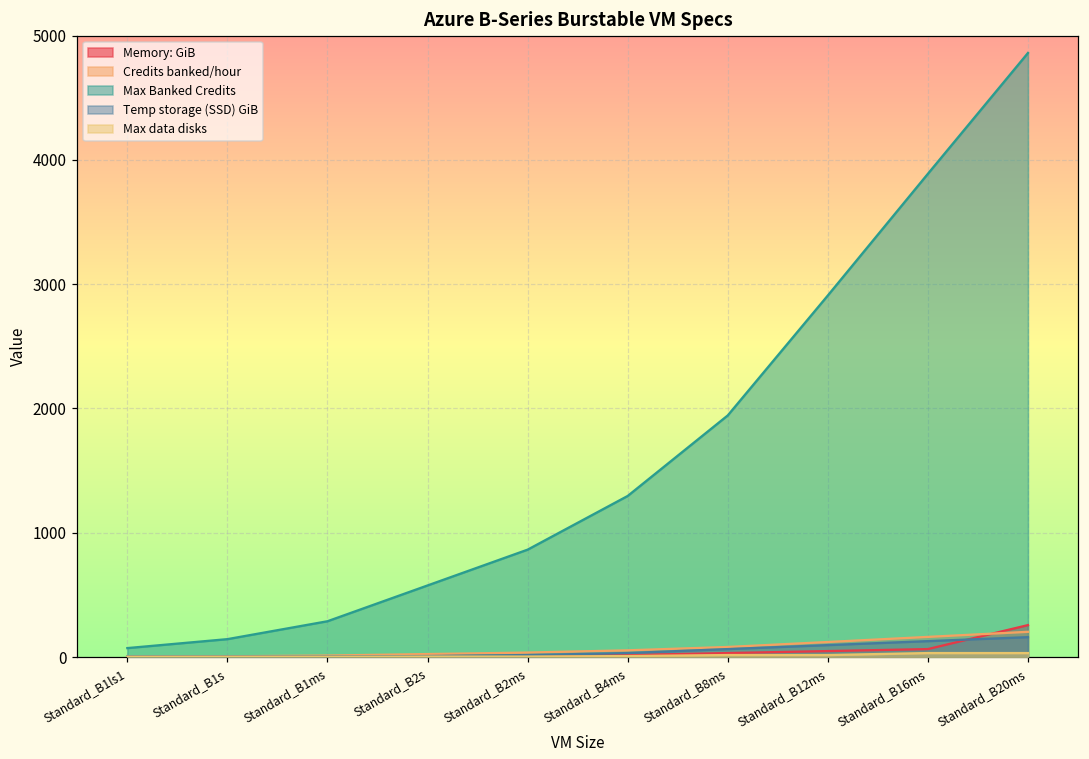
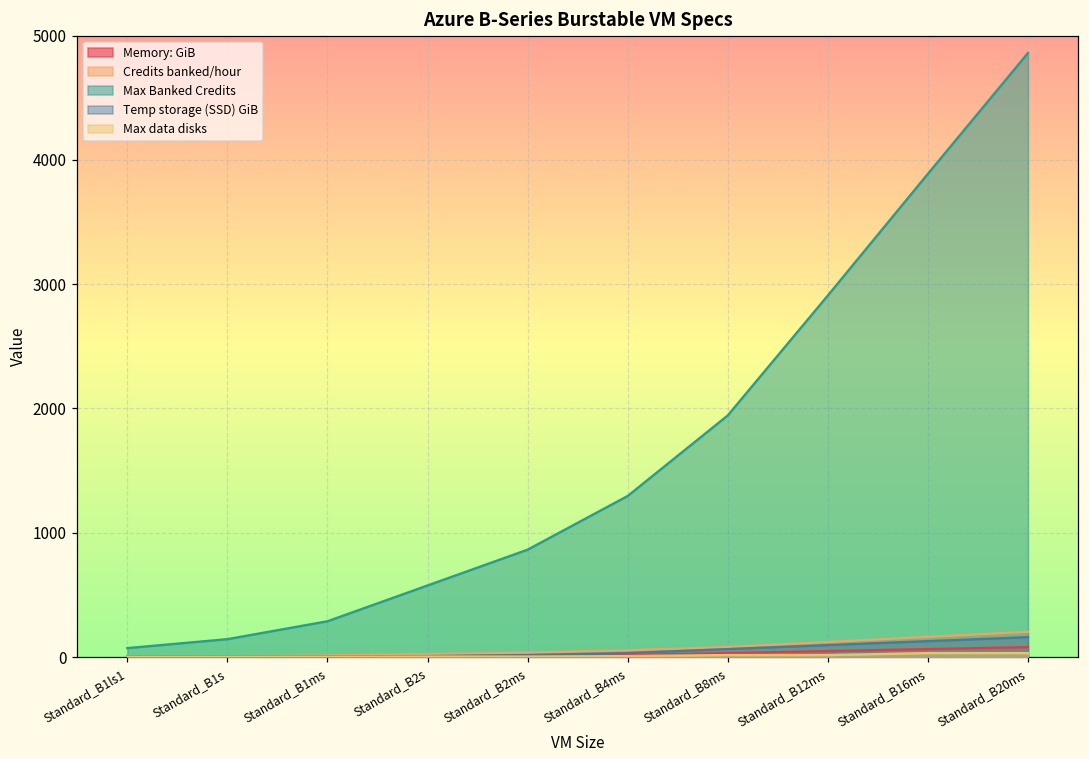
Memory: GiB, Standard_B20ms: 260 -> 80
